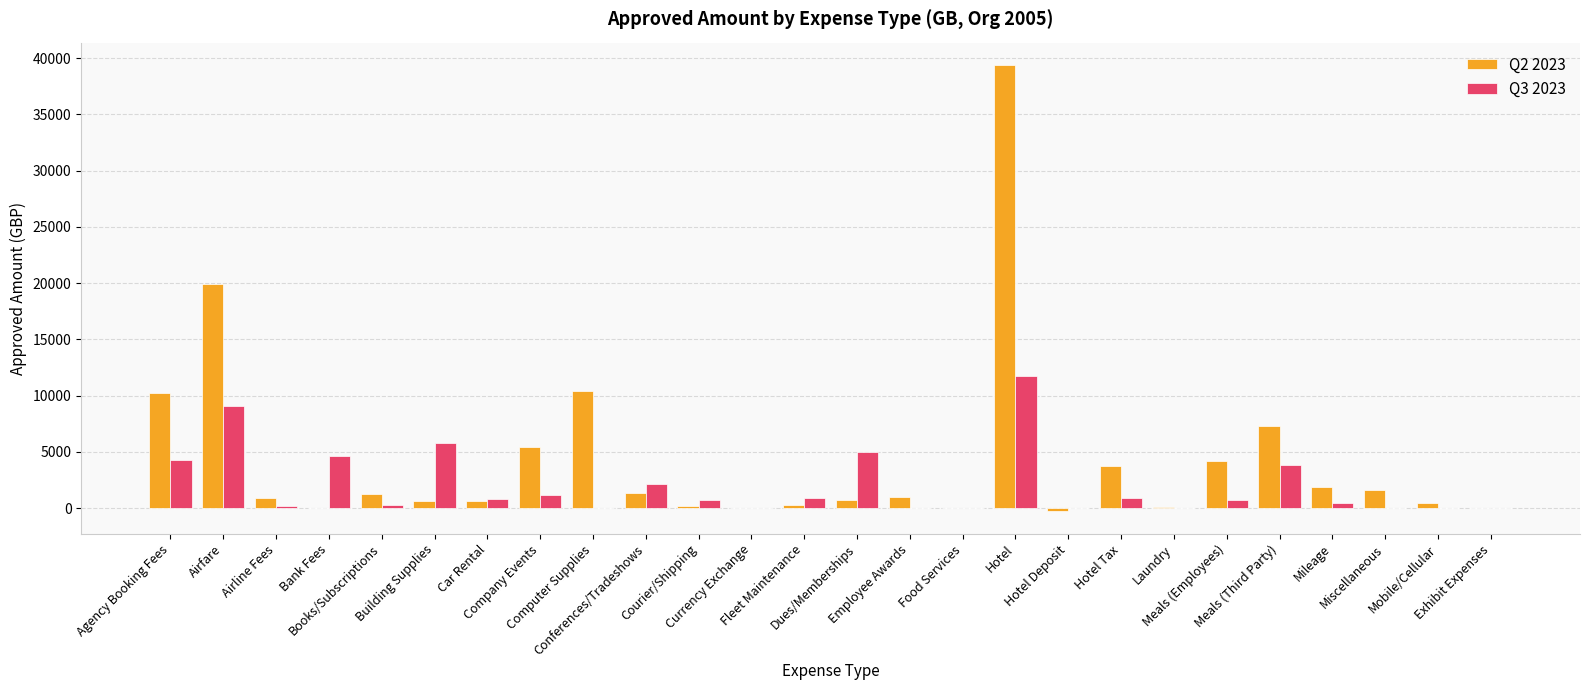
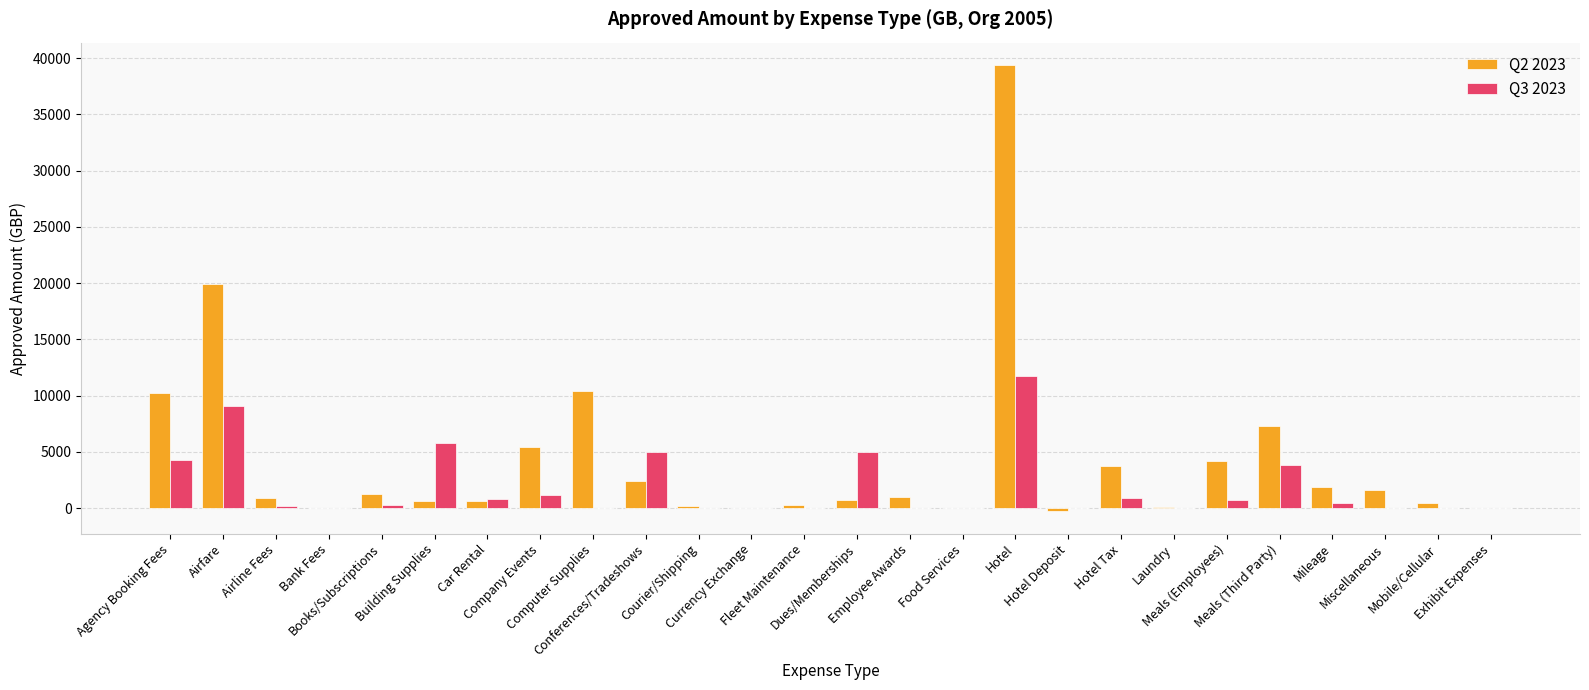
Q3 2023, Bank Fees: 4600 -> 0
Q2 2023, Conferences/Tradeshows: 1300 -> 2400
Q3 2023, Conferences/Tradeshows: 2100 -> 5000
Q3 2023, Courier/Shipping: 700 -> 0
Q3 2023, Fleet Maintenance: 900 -> 0
